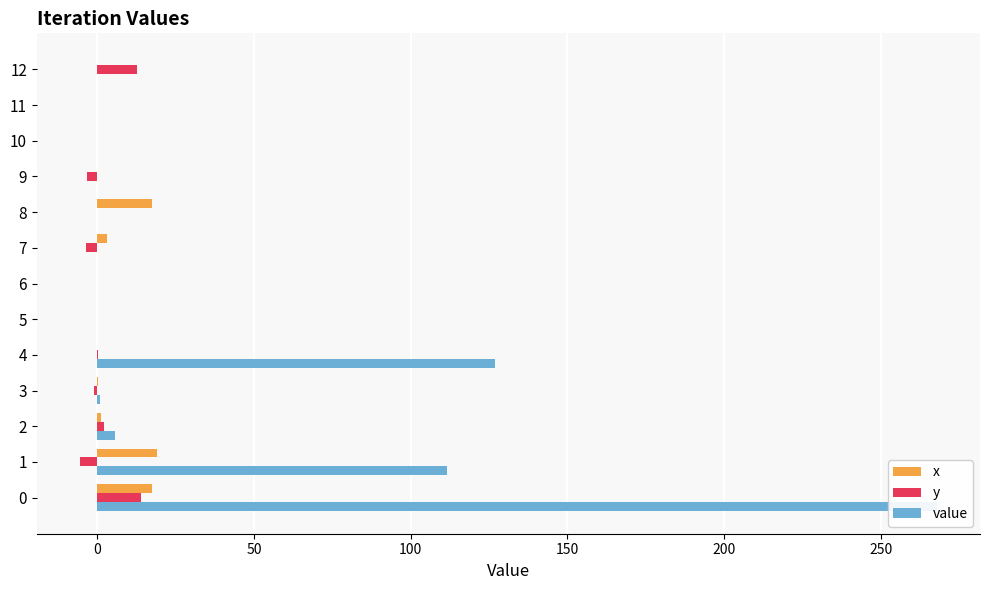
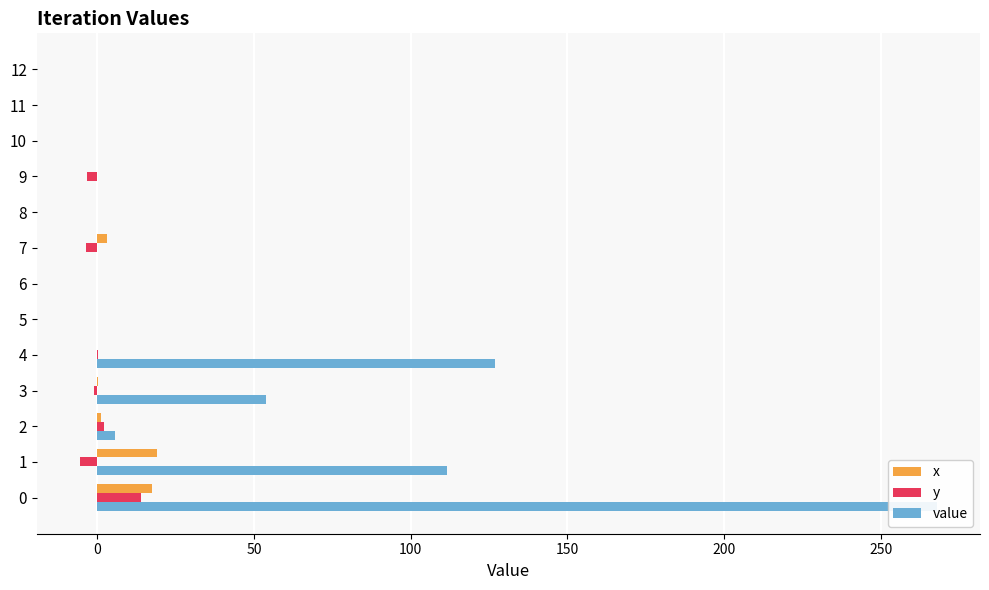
y, 12: 13 -> 0
x, 8: 18 -> 0
value, 3: 1 -> 54
